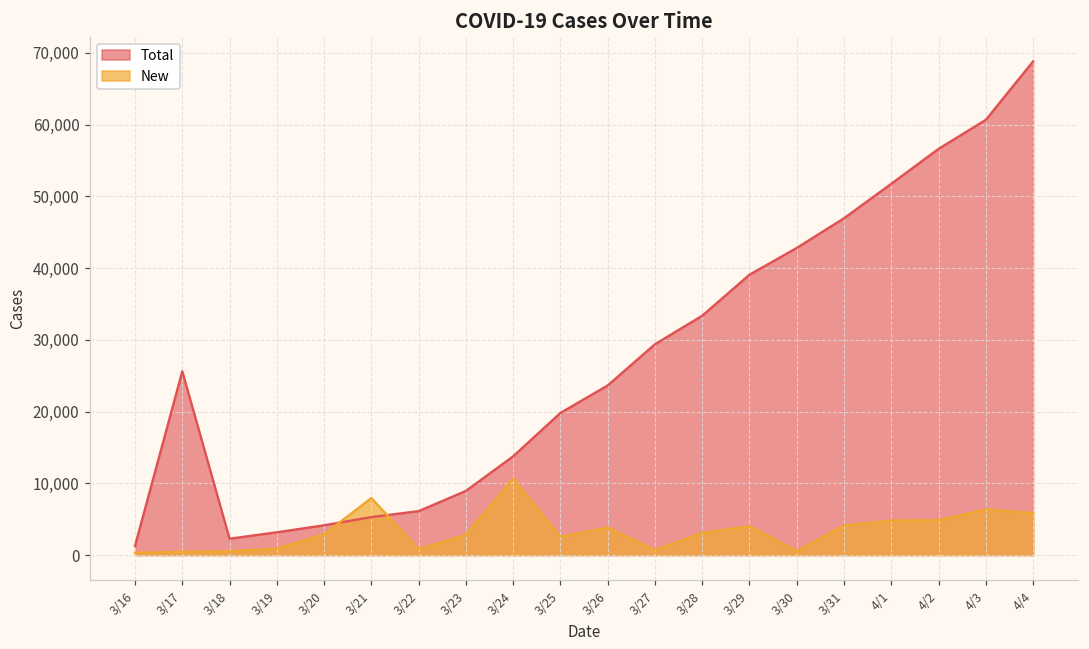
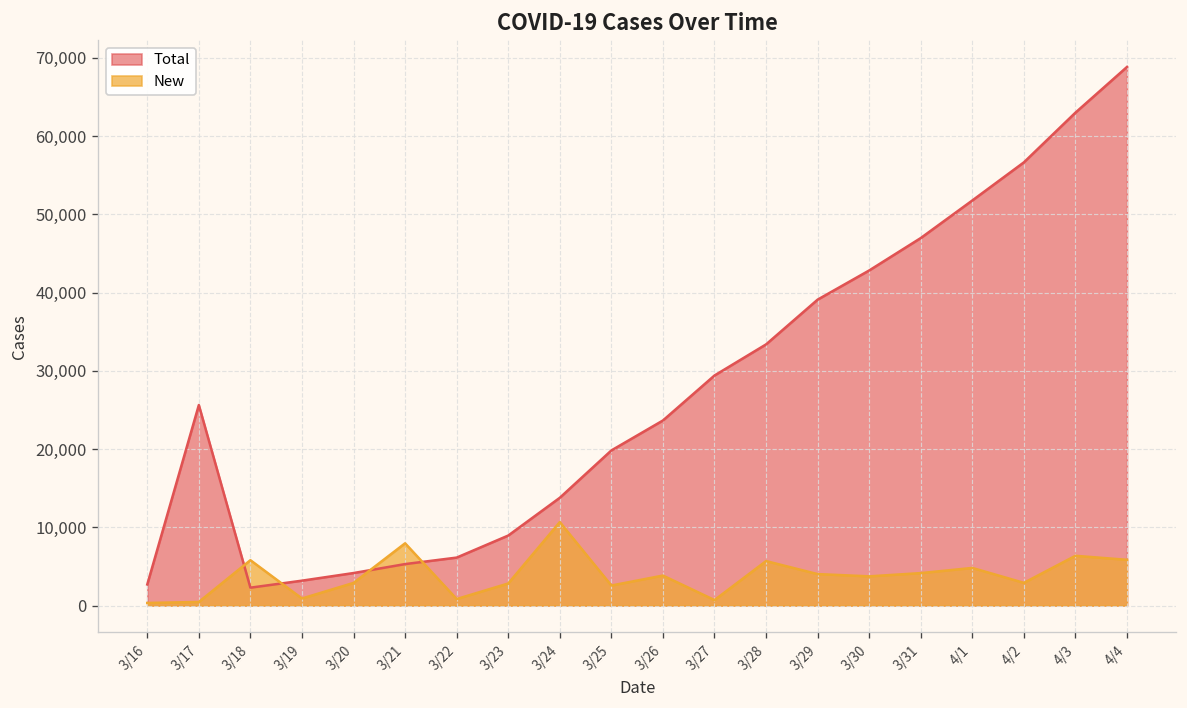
Total, 3/16: 1,000 -> 3,000
New, 3/18: 1,000 -> 6,000
New, 3/28: 3,000 -> 6,000
New, 3/30: 1,000 -> 4,000
New, 4/2: 5,000 -> 3,000
Total, 4/3: 61,000 -> 63,000
